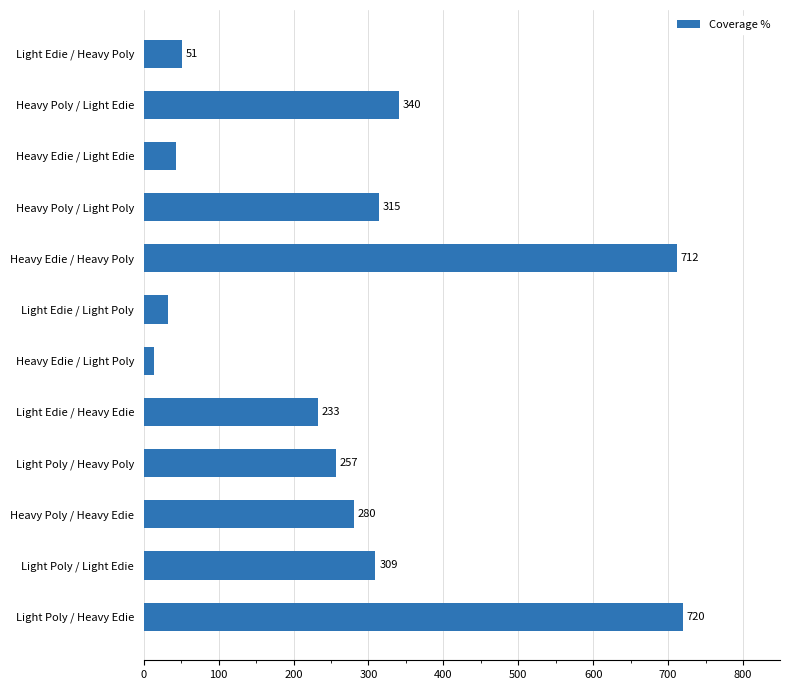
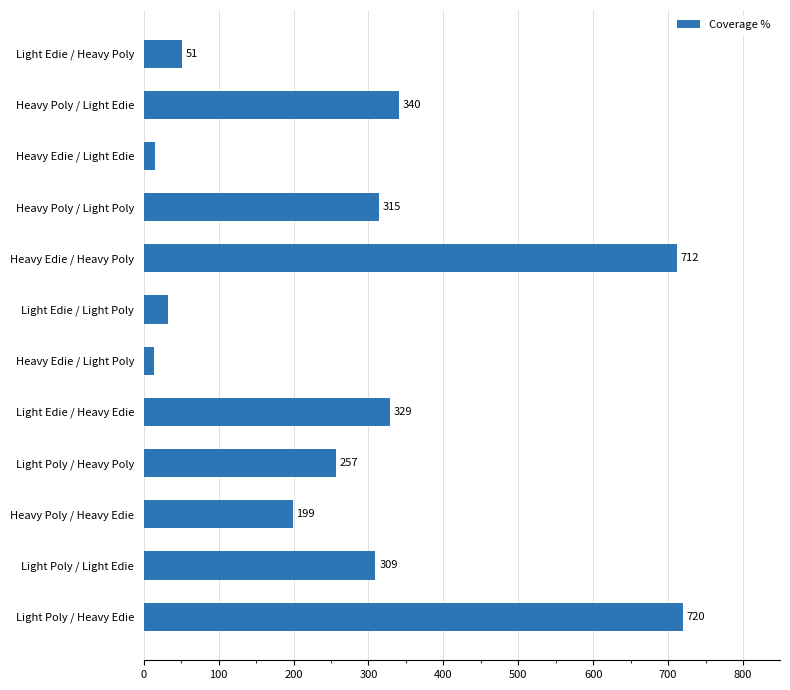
Heavy Edie / Light Edie: 40 -> 20
Light Edie / Heavy Edie: 233 -> 329
Heavy Poly / Heavy Edie: 280 -> 199
